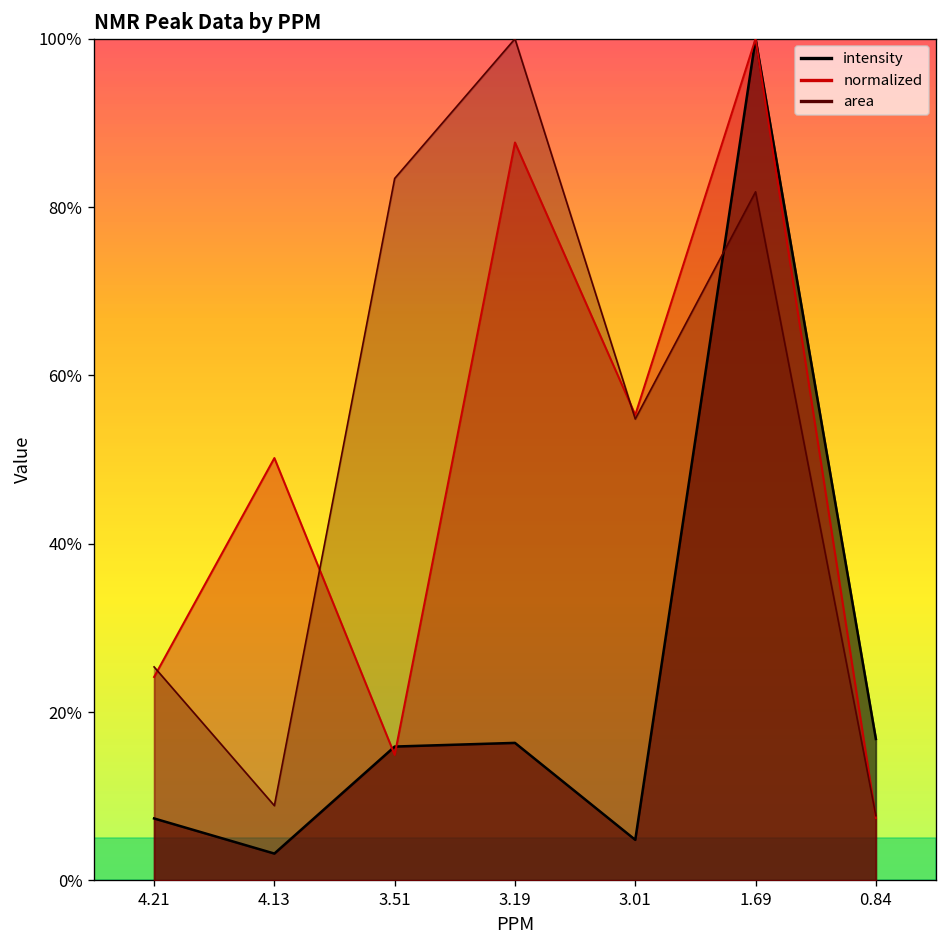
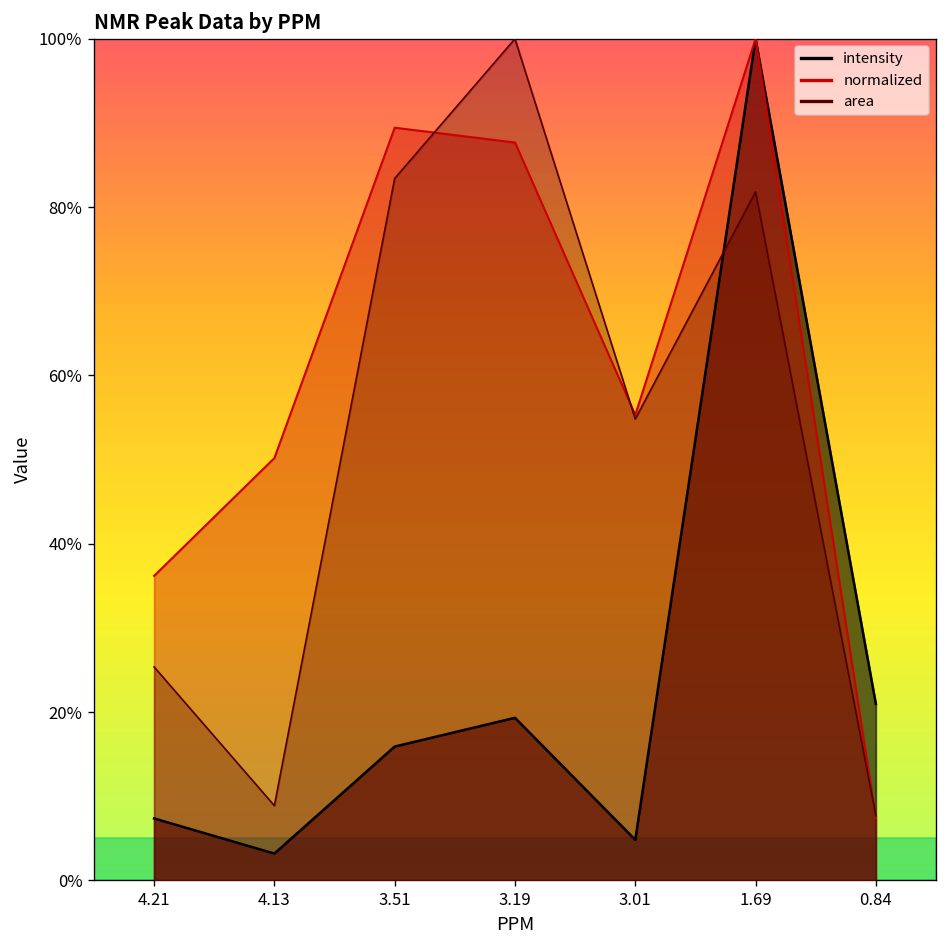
normalized, 4.21: 24% -> 36%
normalized, 3.51: 15% -> 89%
intensity, 3.19: 16% -> 19%
intensity, 0.84: 17% -> 21%
